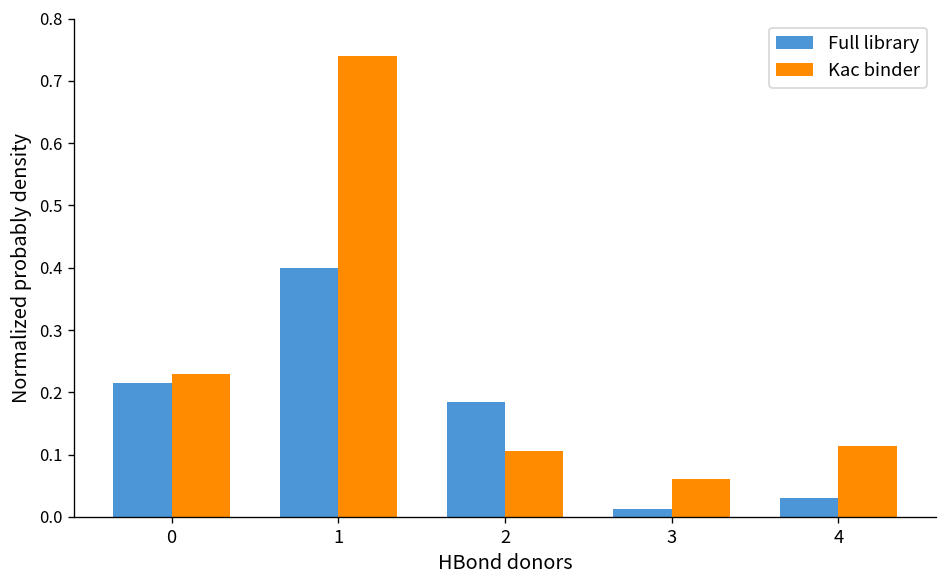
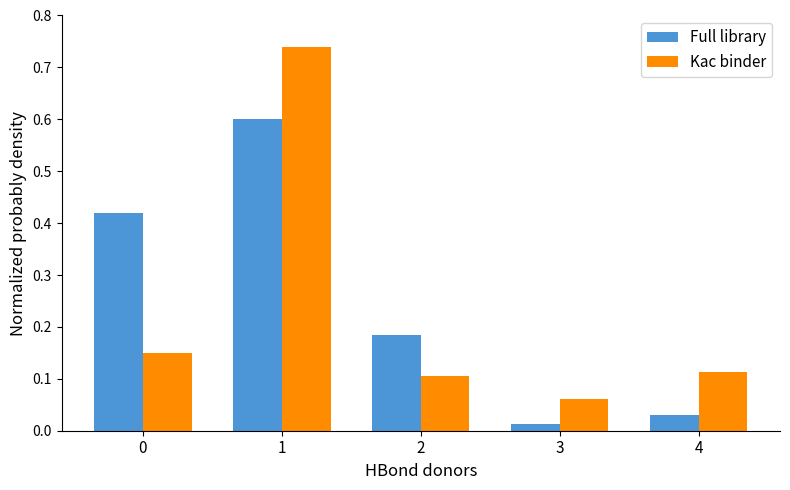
Full library, 0: 0.22 -> 0.42
Kac binder, 0: 0.23 -> 0.15
Full library, 1: 0.4 -> 0.6
